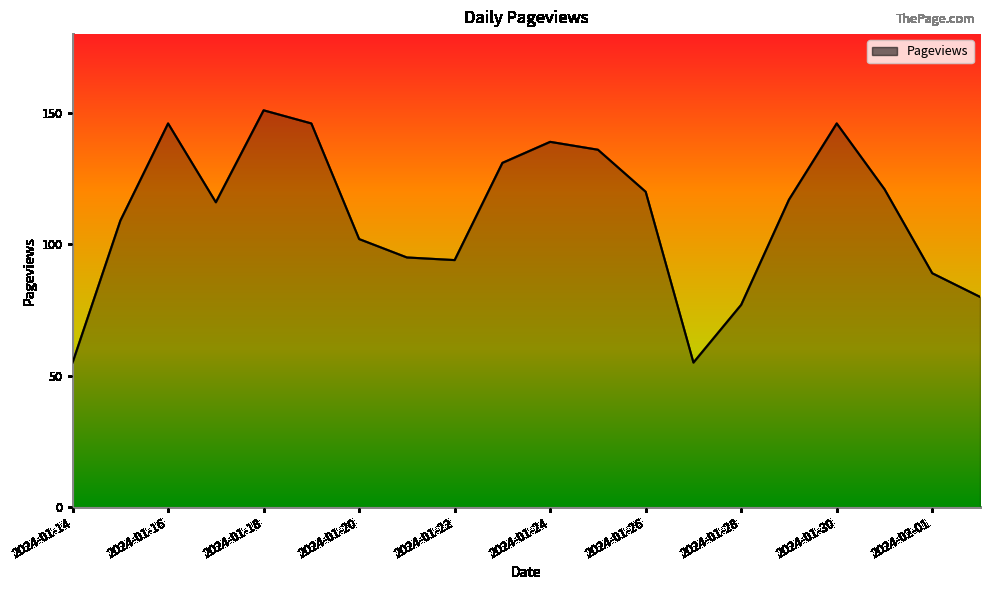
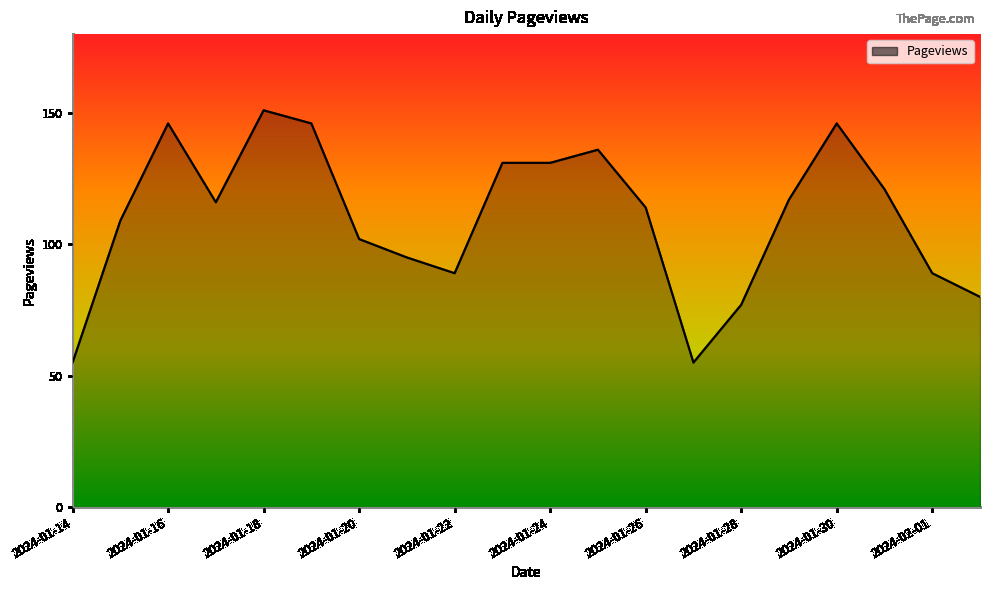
2024-01-22: 94 -> 89
2024-01-24: 139 -> 131
2024-01-26: 120 -> 114
